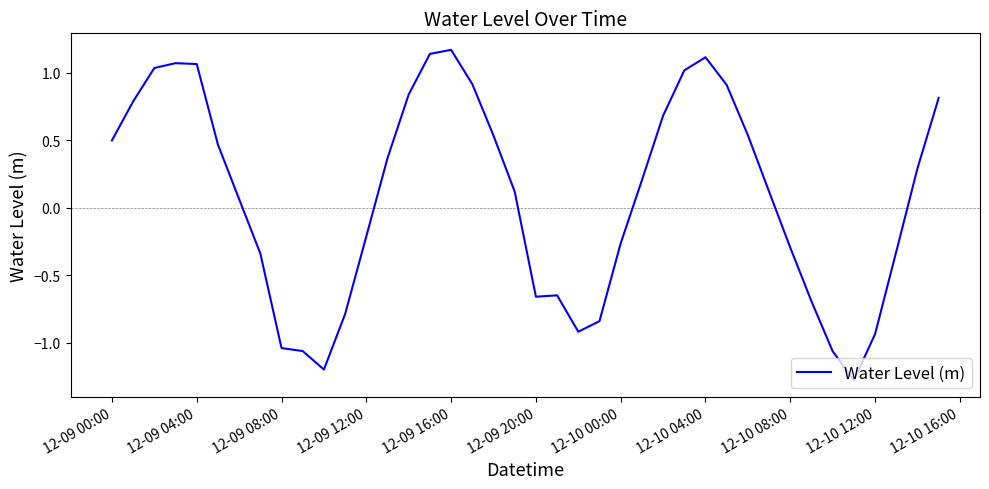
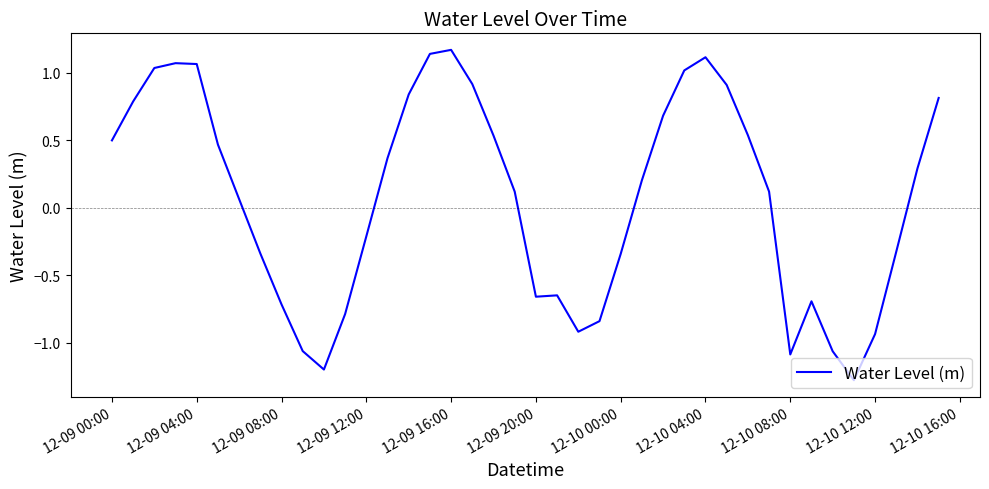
12-09 08:00: -1.04 -> -0.72
12-10 00:00: -0.26 -> -0.34
12-10 08:00: -0.30 -> -1.09
